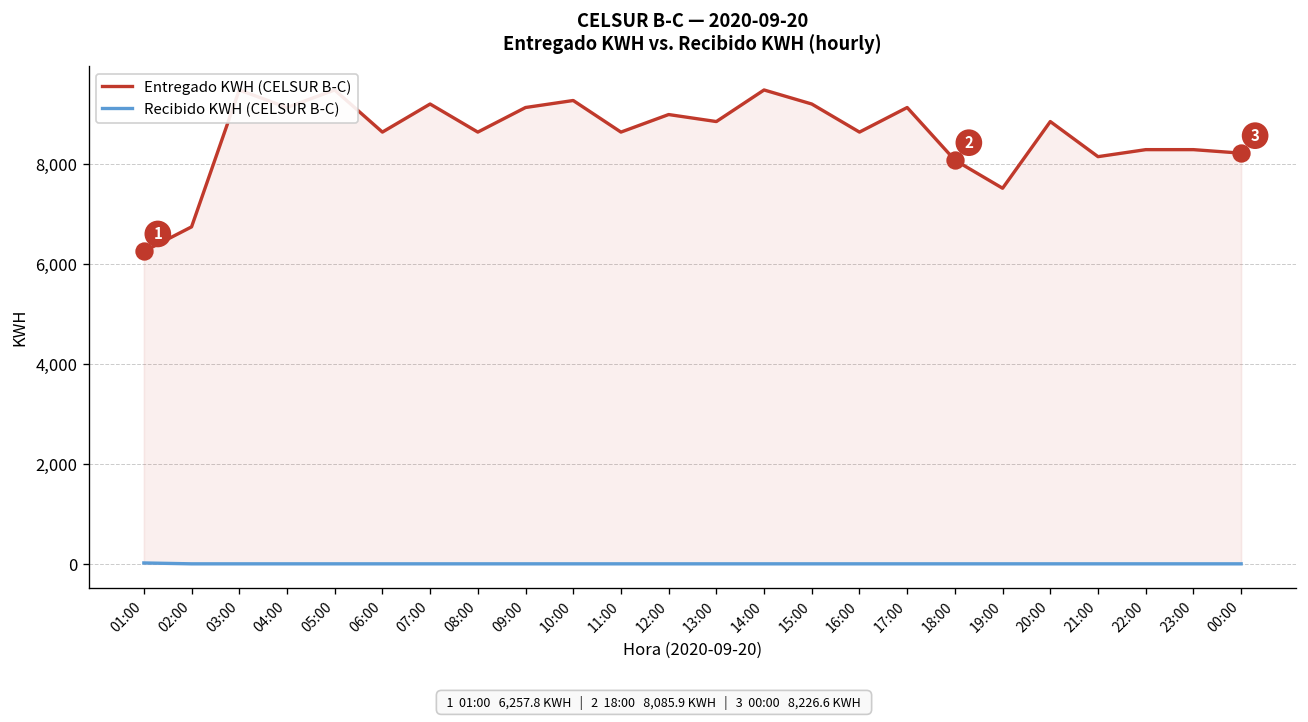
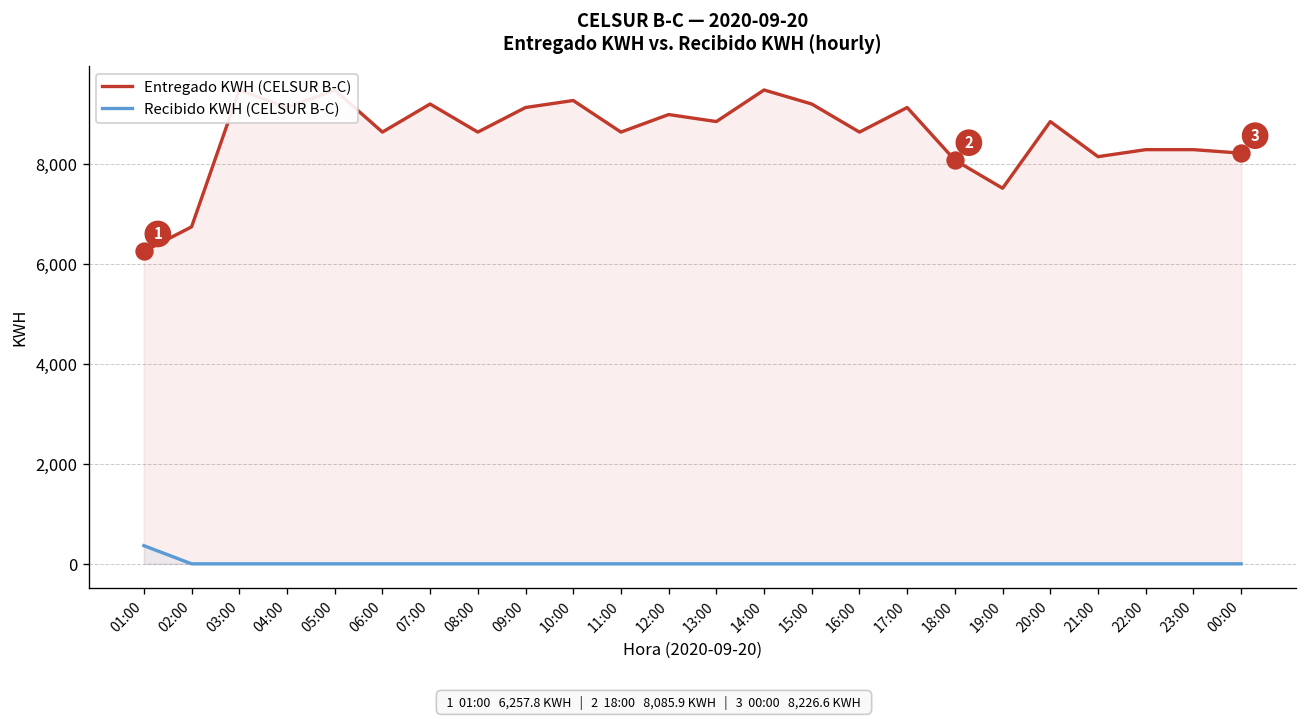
Recibido KWH (CELSUR B-C), 01:00: 0 -> 400
